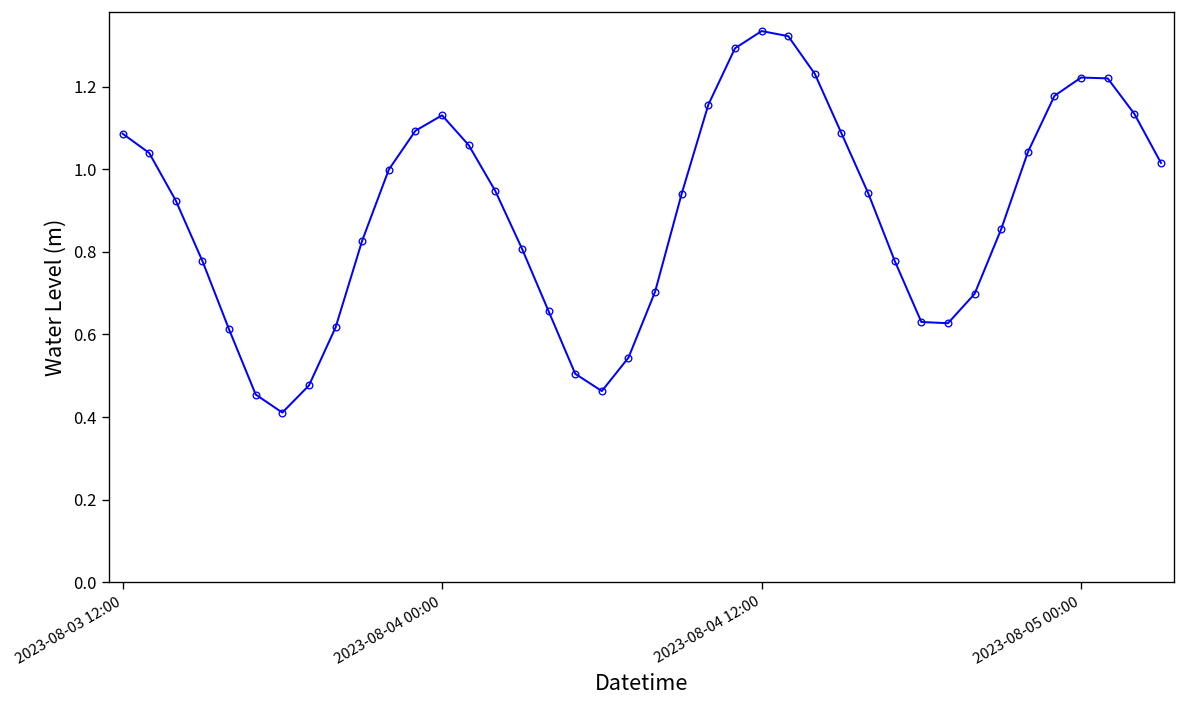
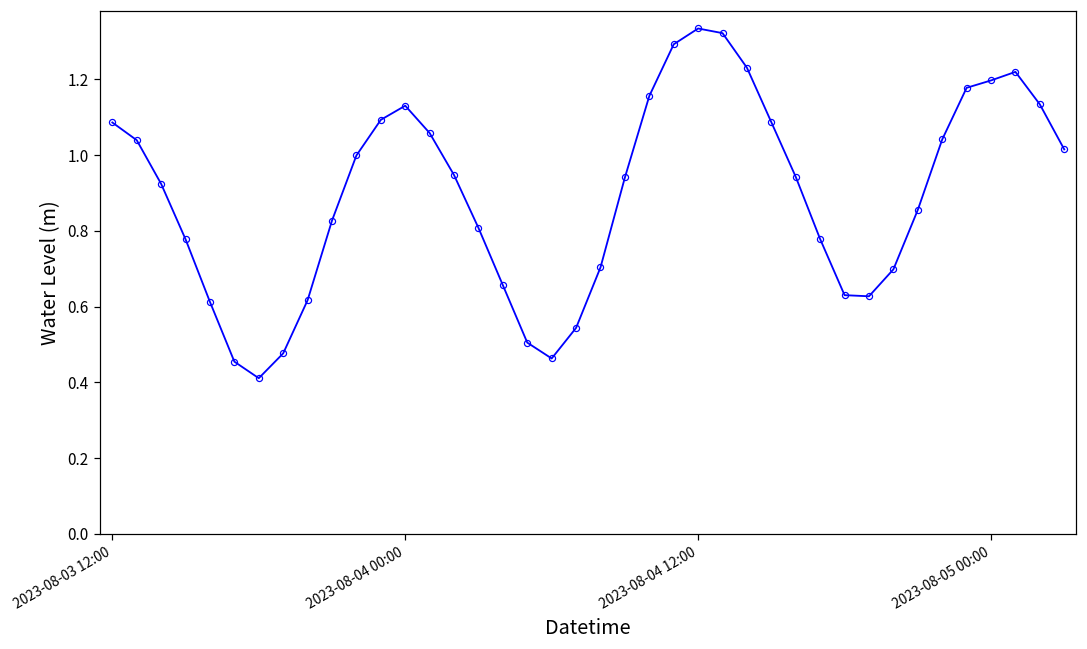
2023-08-05 00:00: 1.22 -> 1.20
